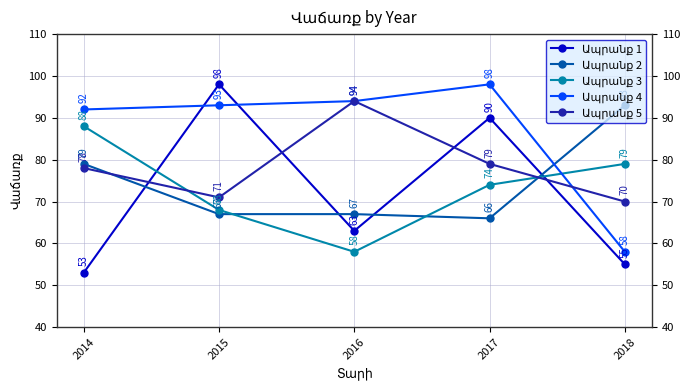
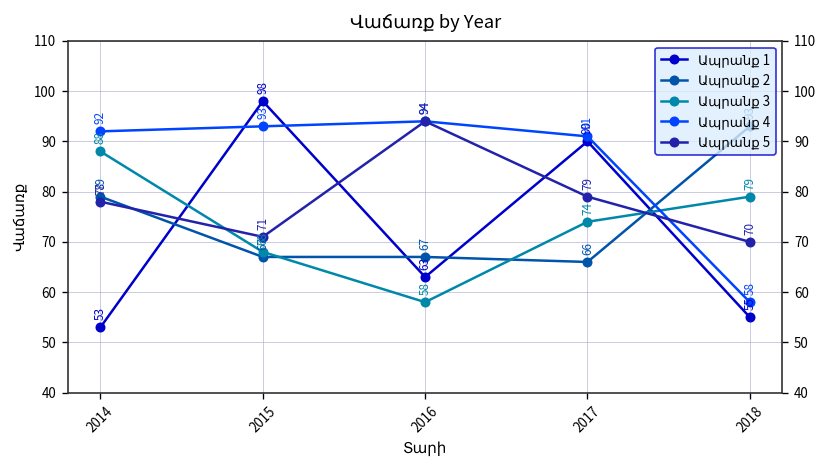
Ապրանք 4, 2017: 98 -> 91
